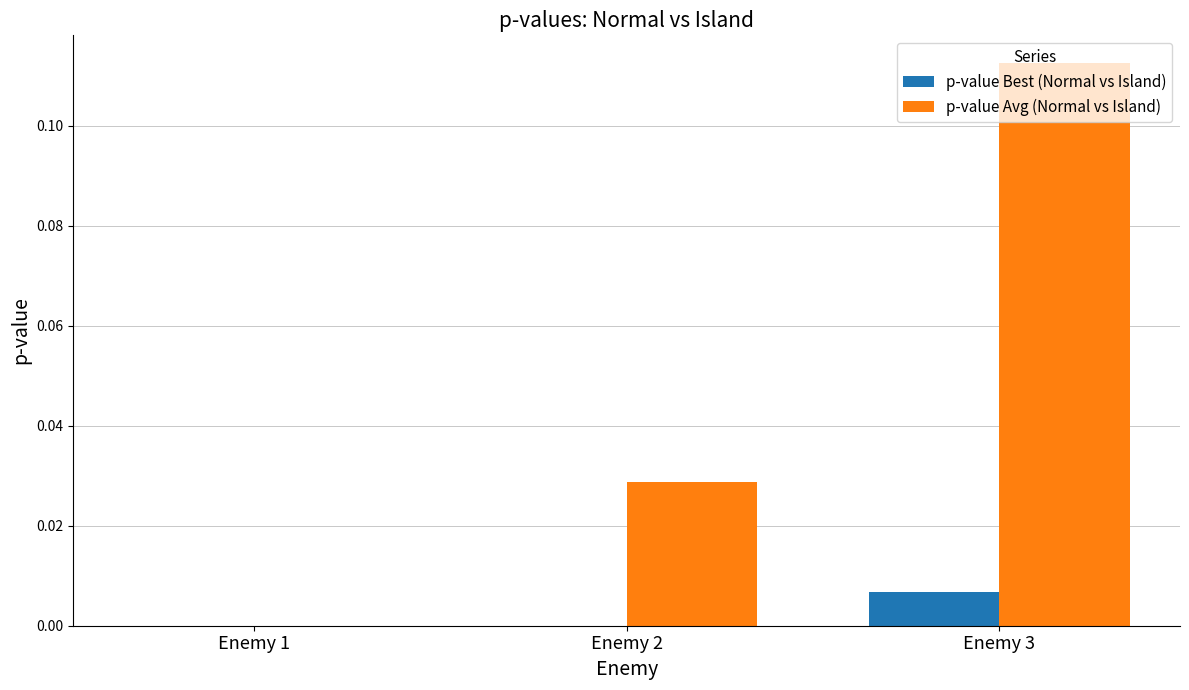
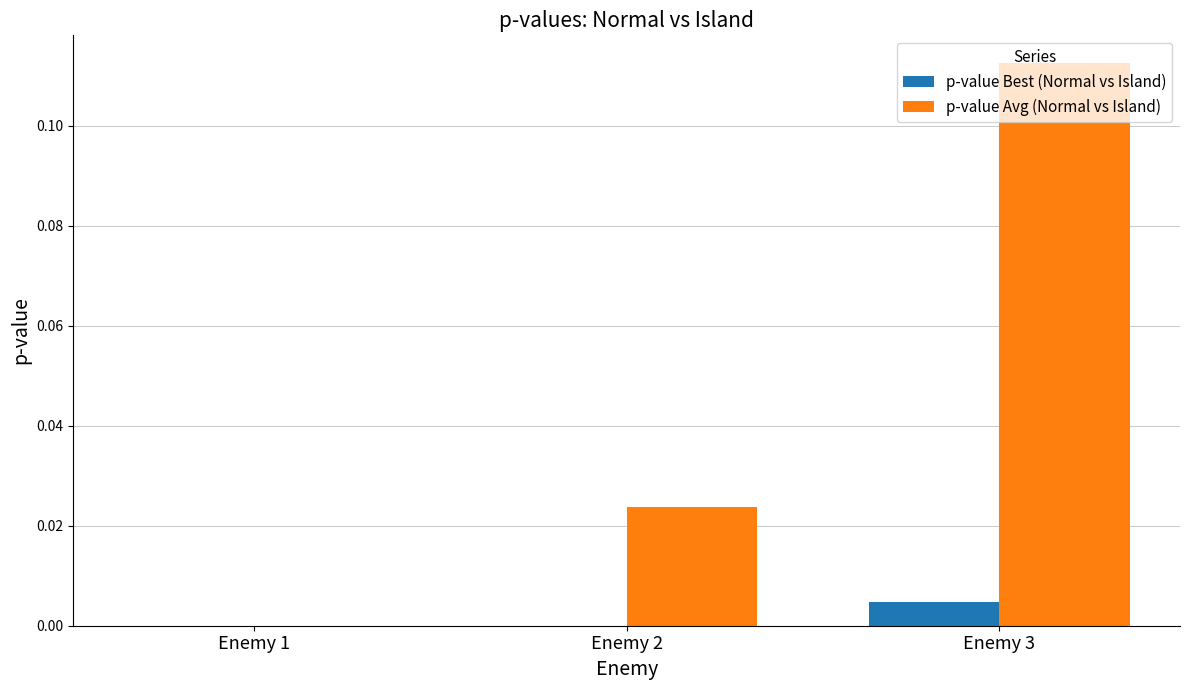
p-value Avg (Normal vs Island), Enemy 2: 0.029 -> 0.024
p-value Best (Normal vs Island), Enemy 3: 0.007 -> 0.005
